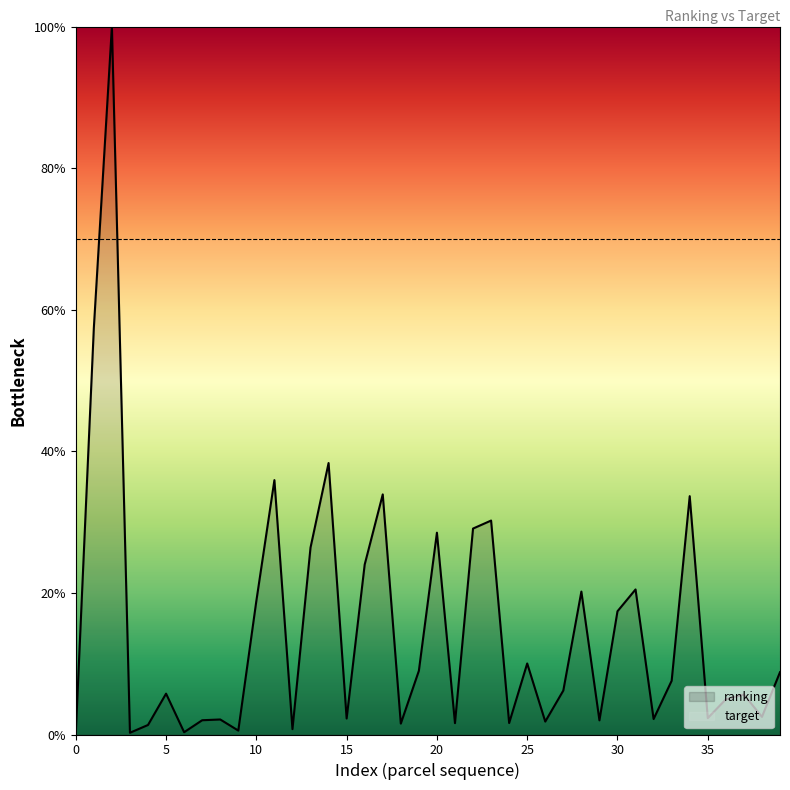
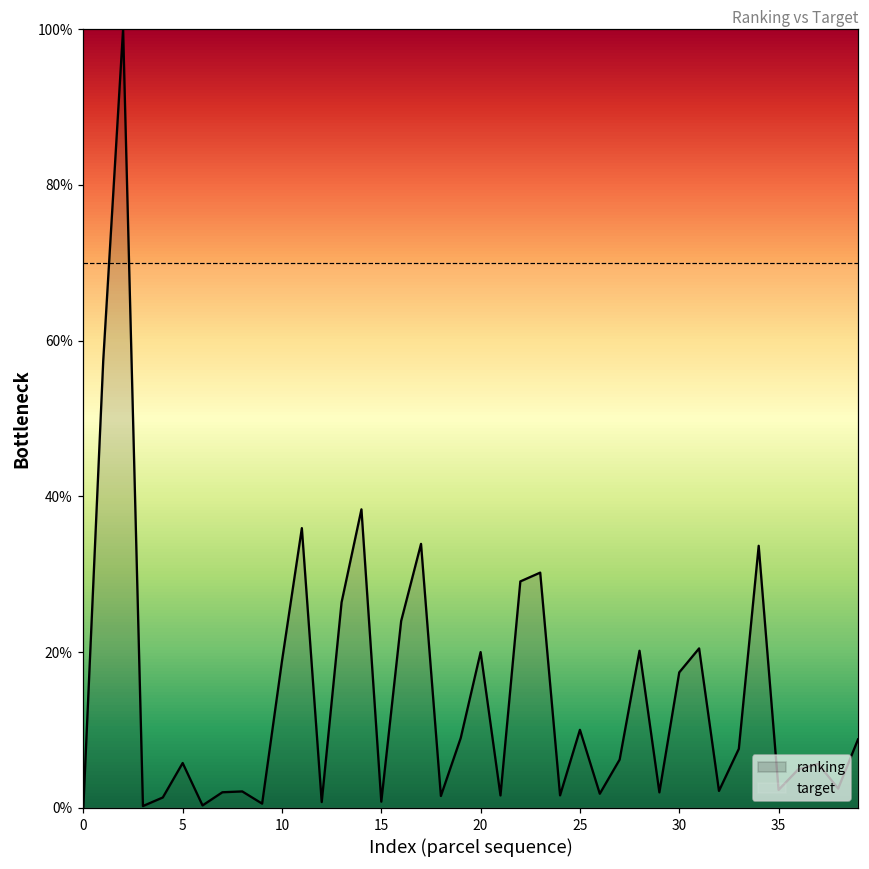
ranking, 15: 2% -> 1%
ranking, 20: 29% -> 20%
